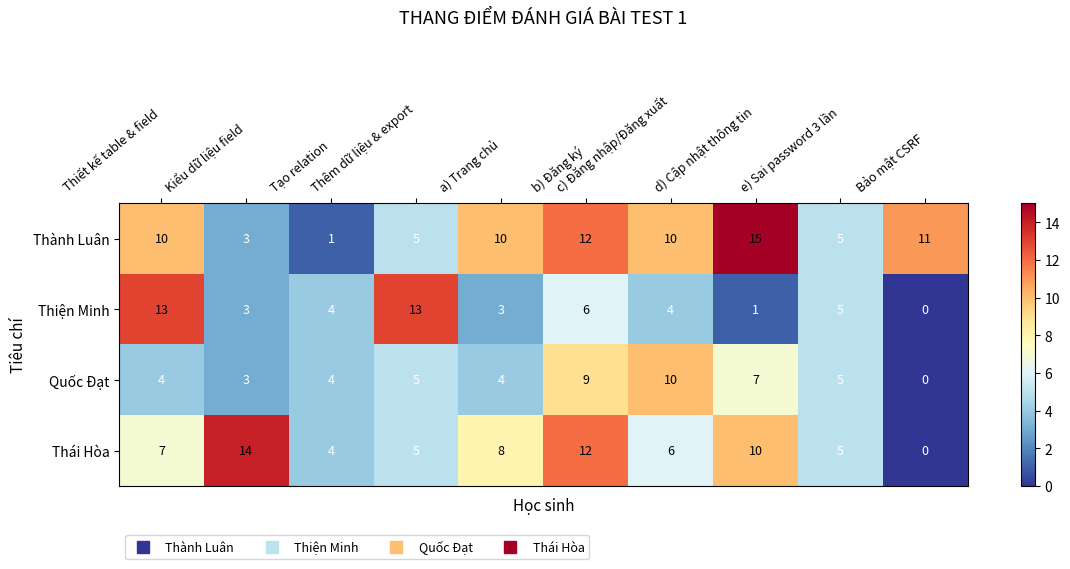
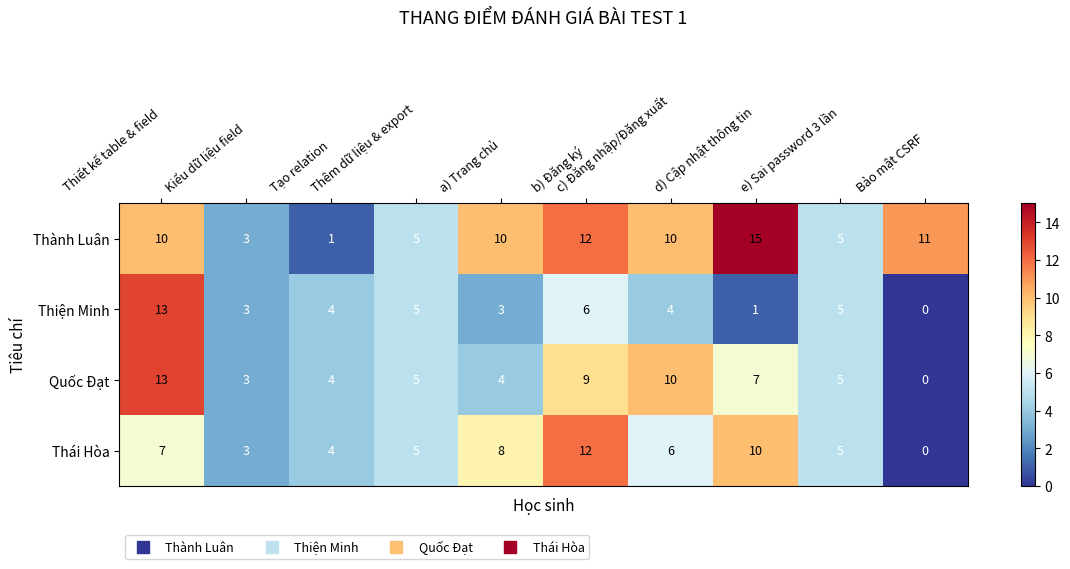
Thiện Minh, Thêm dữ liệu & export: 13 -> 5
Quốc Đạt, Thiết kế table & field: 4 -> 13
Thái Hòa, Kiểu dữ liệu field: 14 -> 3
